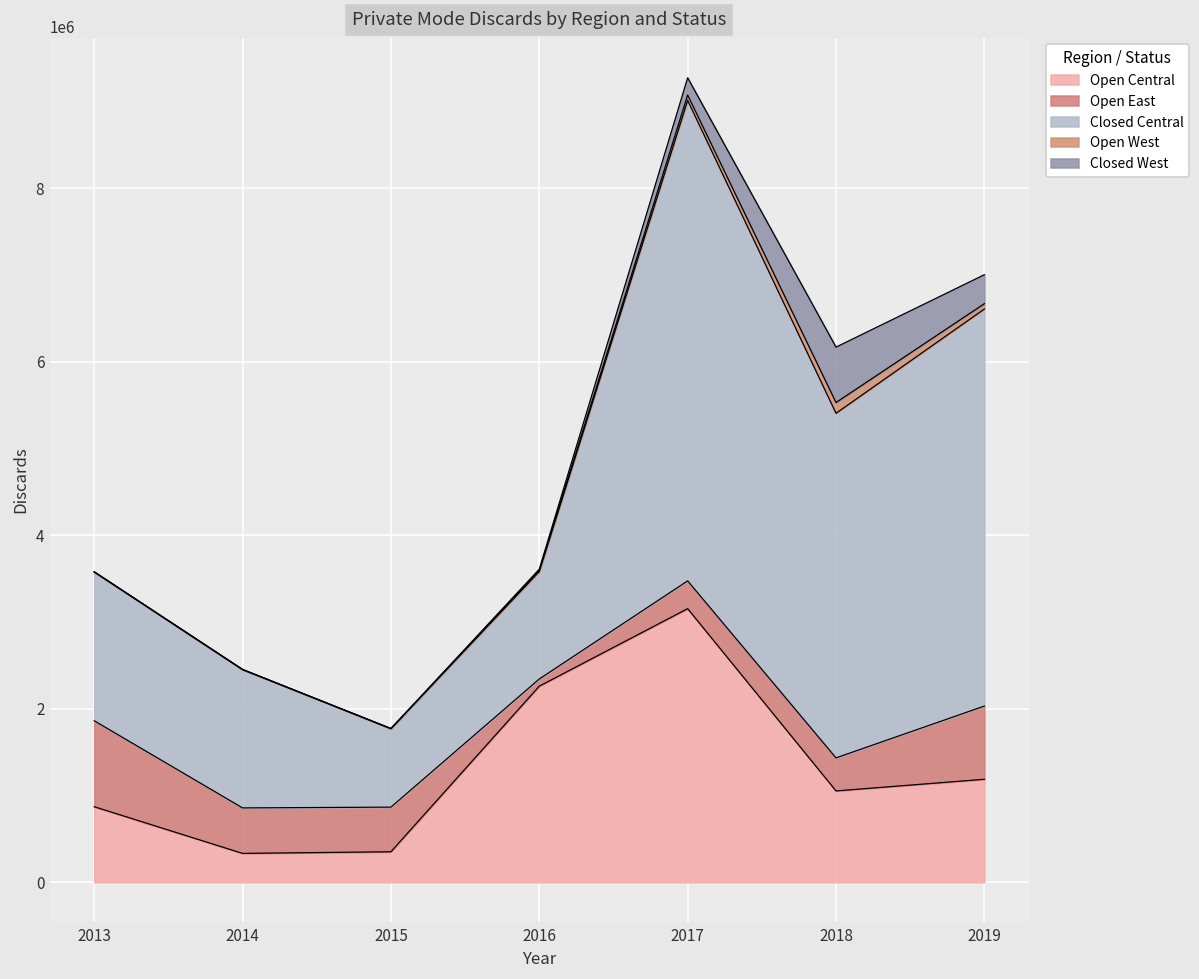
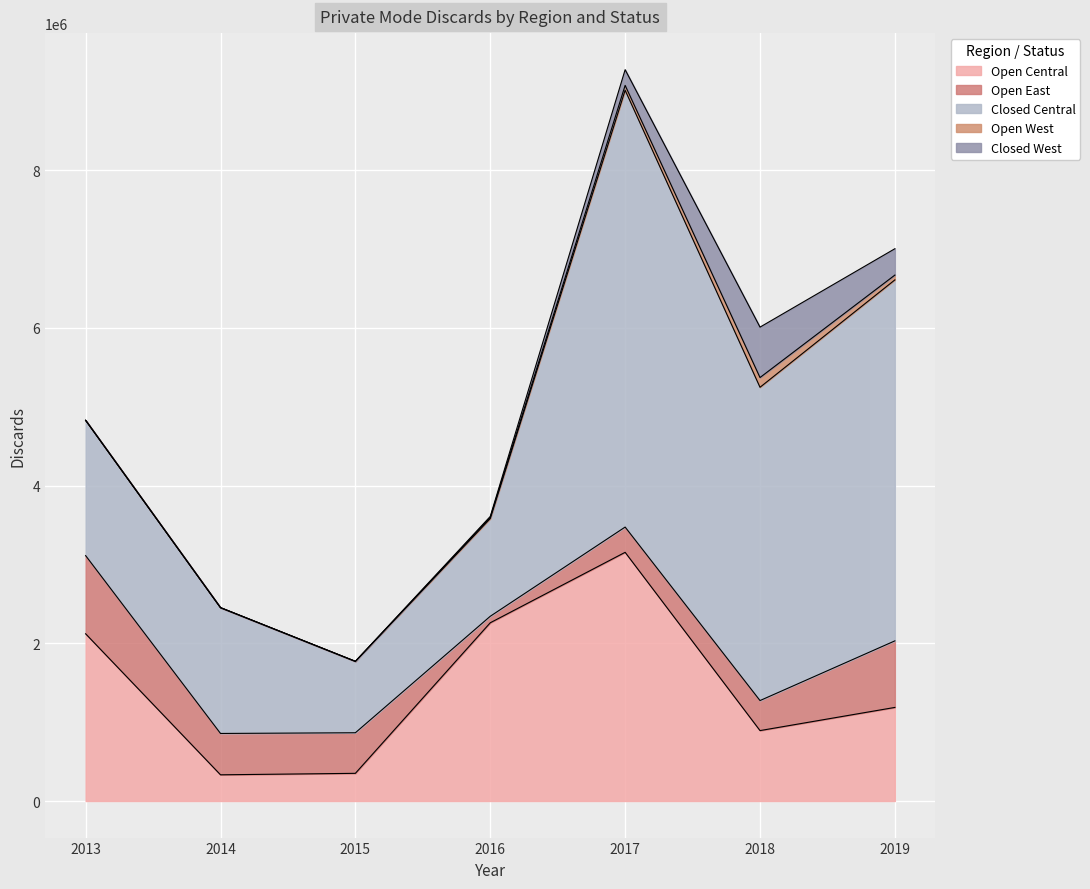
Open Central, 2013: 900000 -> 2100000
Open Central, 2018: 1100000 -> 900000
